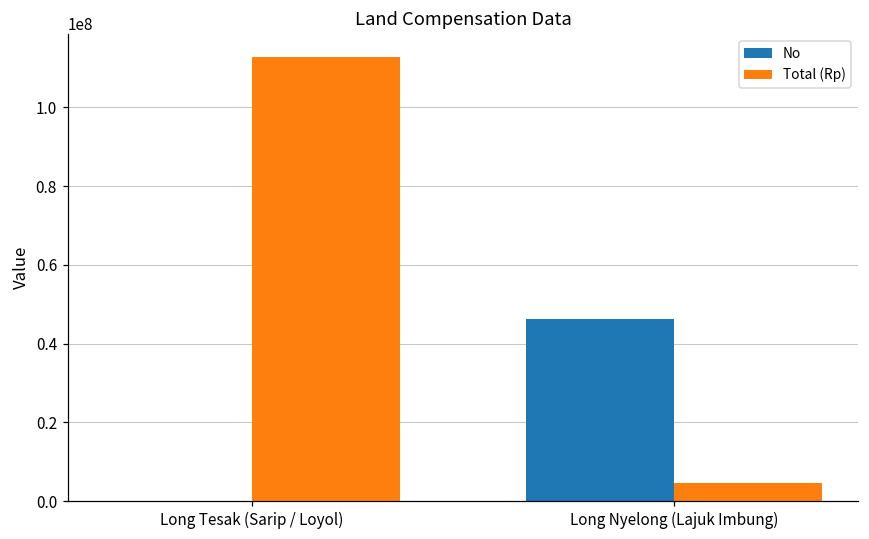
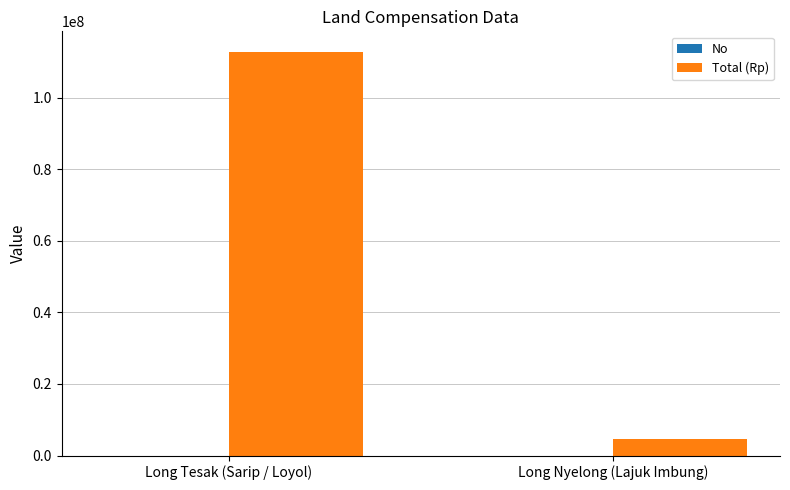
No, Long Nyelong (Lajuk Imbung): 46000000 -> 0
